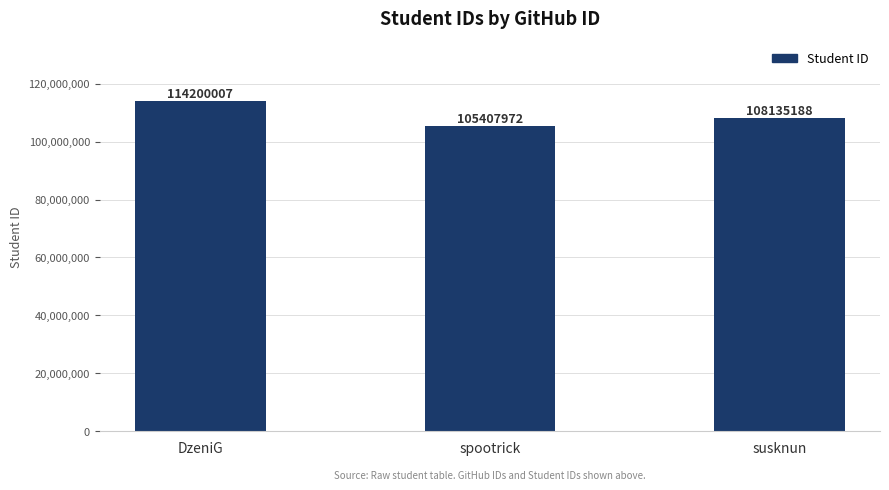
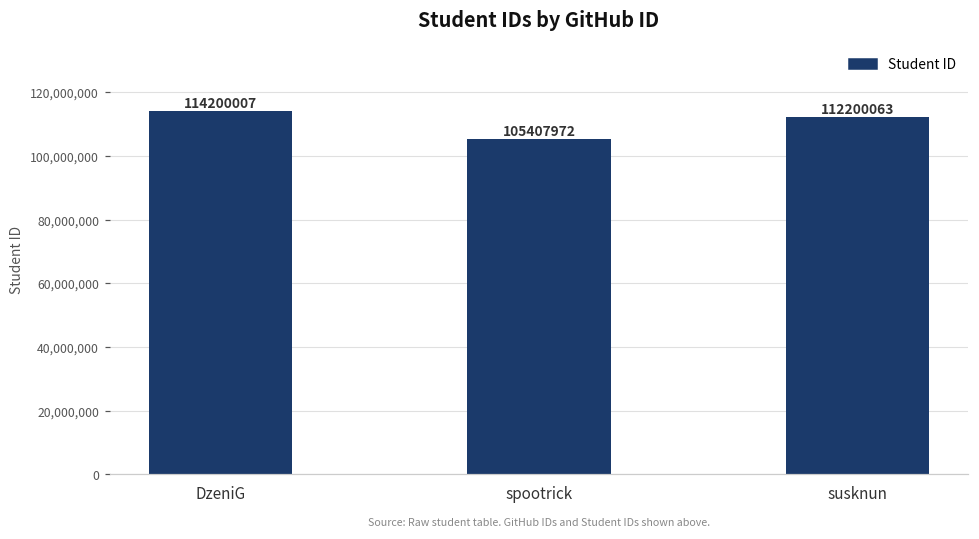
susknun: 108135188 -> 112200063
